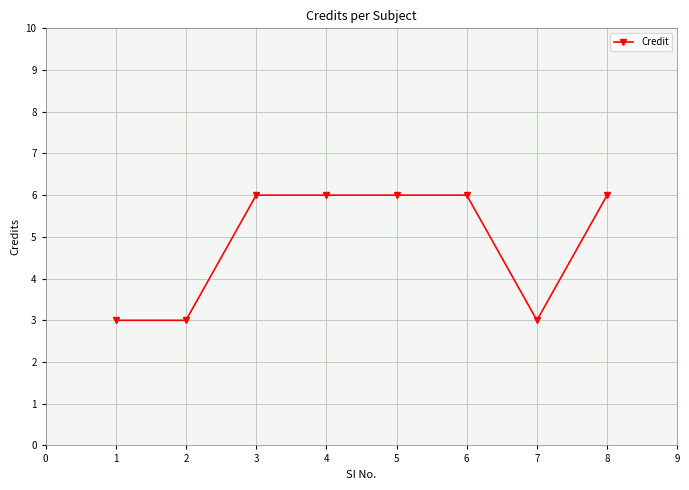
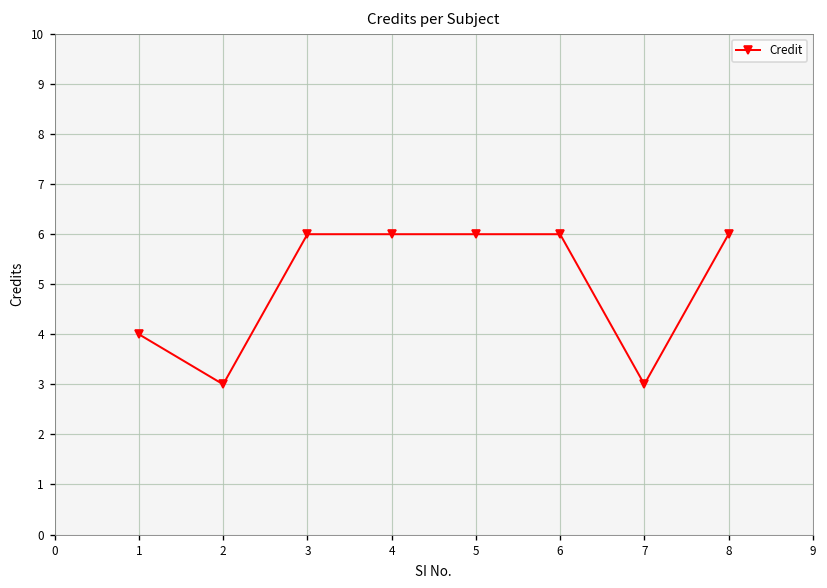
1: 3 -> 4
